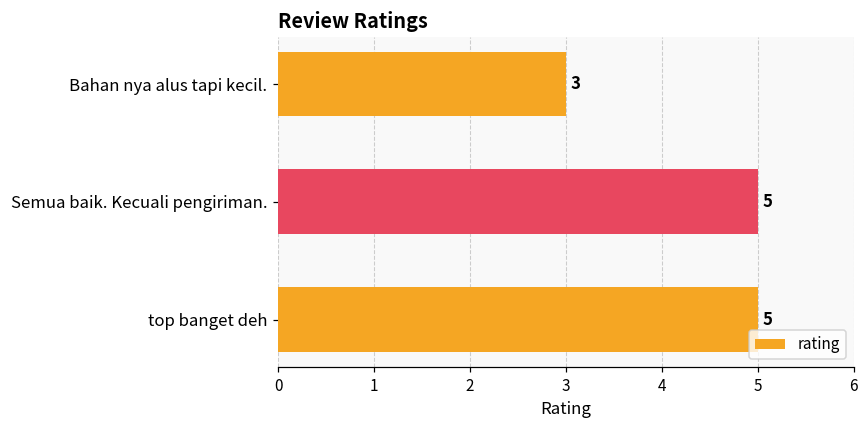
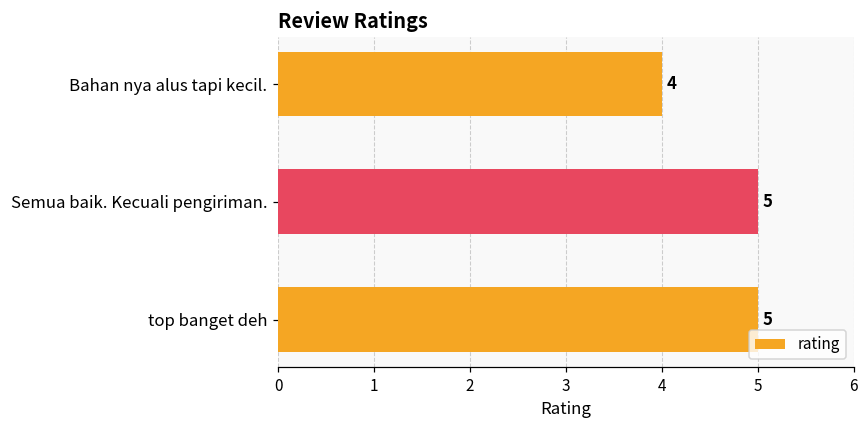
Bahan nya alus tapi kecil.: 3 -> 4
